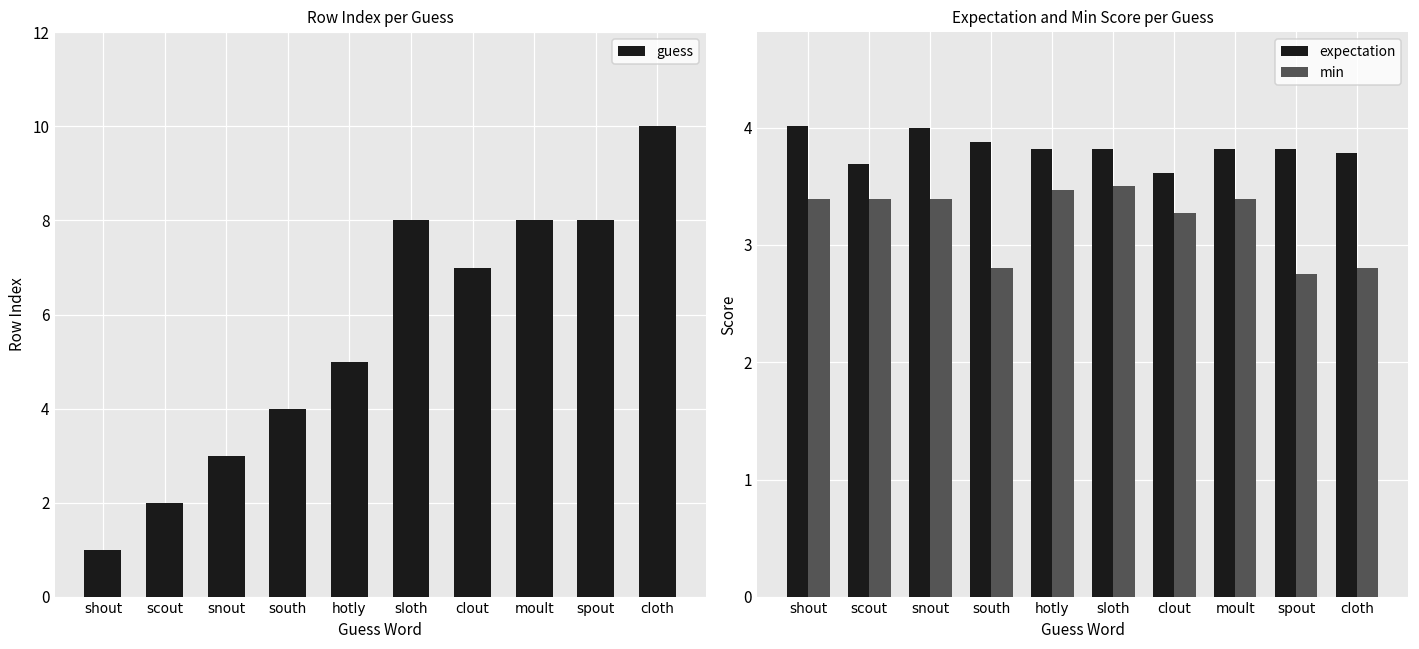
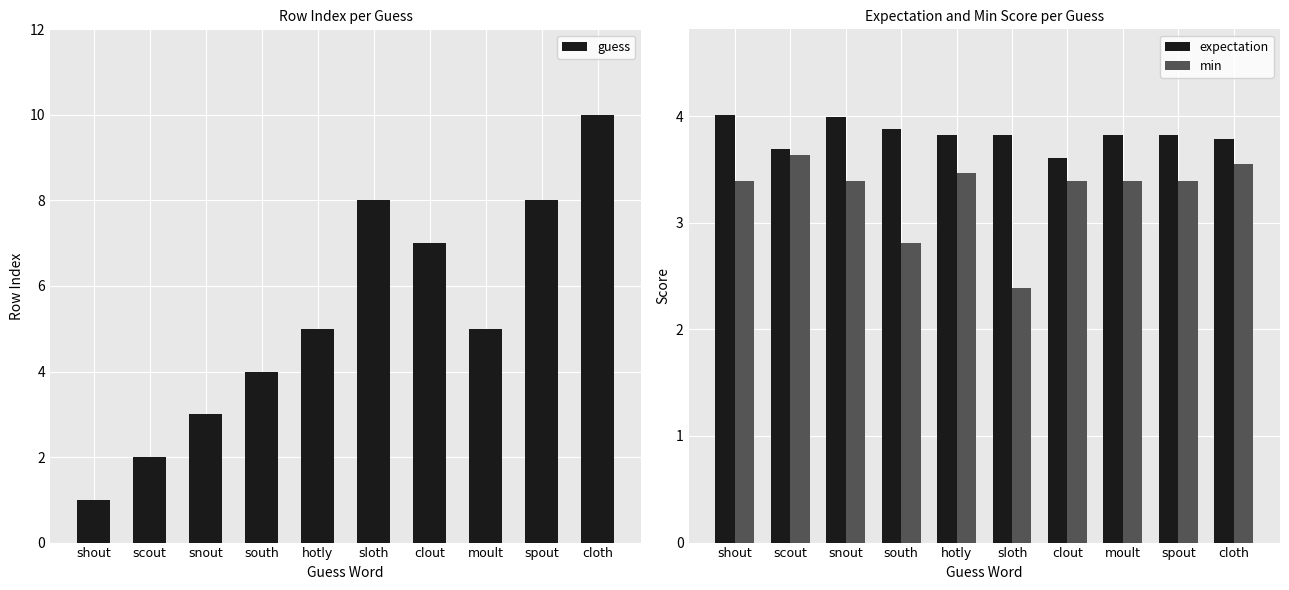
Row Index per Guess, moult: 8 -> 5
Expectation and Min Score per Guess, min, scout: 3.39 -> 3.63
Expectation and Min Score per Guess, min, sloth: 3.50 -> 2.39
Expectation and Min Score per Guess, min, clout: 3.27 -> 3.39
Expectation and Min Score per Guess, min, spout: 2.75 -> 3.39
Expectation and Min Score per Guess, min, cloth: 2.81 -> 3.55
